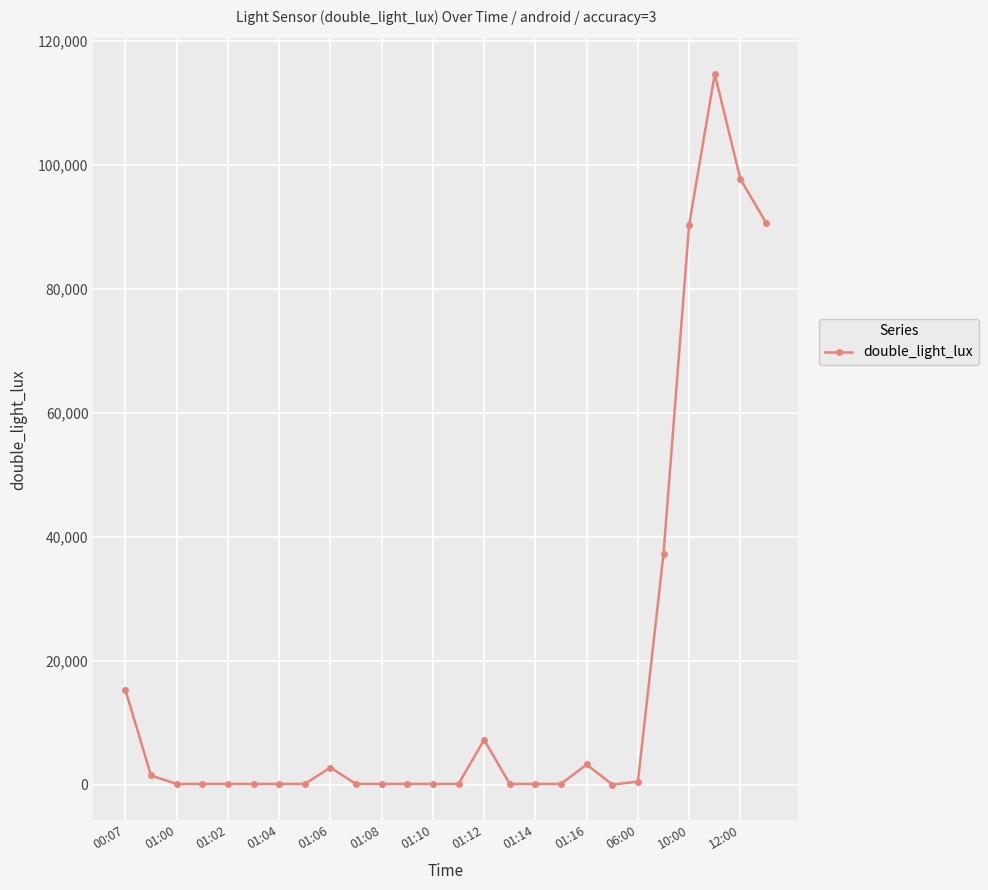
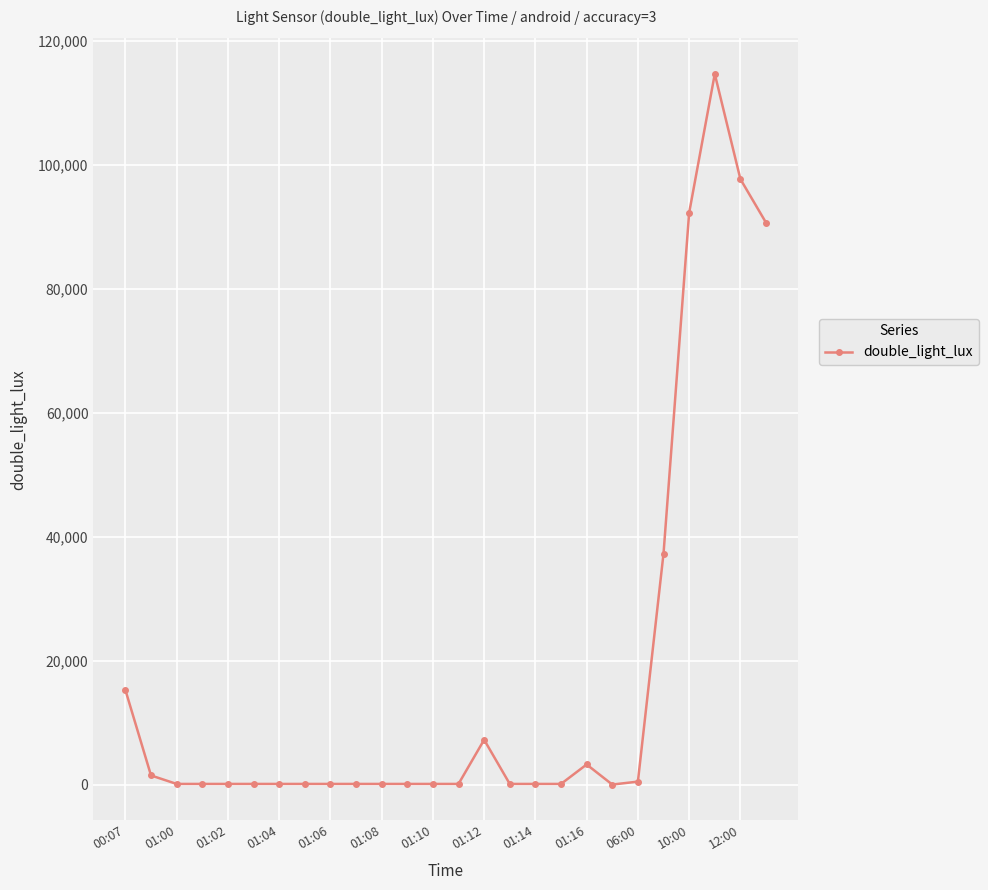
01:06: 3,000 -> 0
10:00: 90,000 -> 92,000
